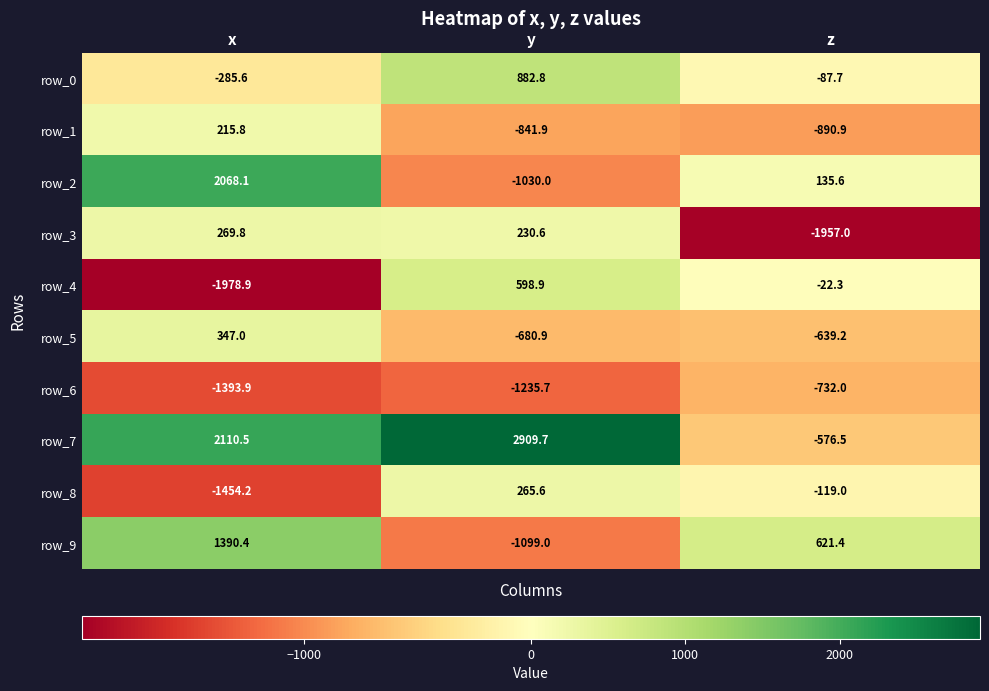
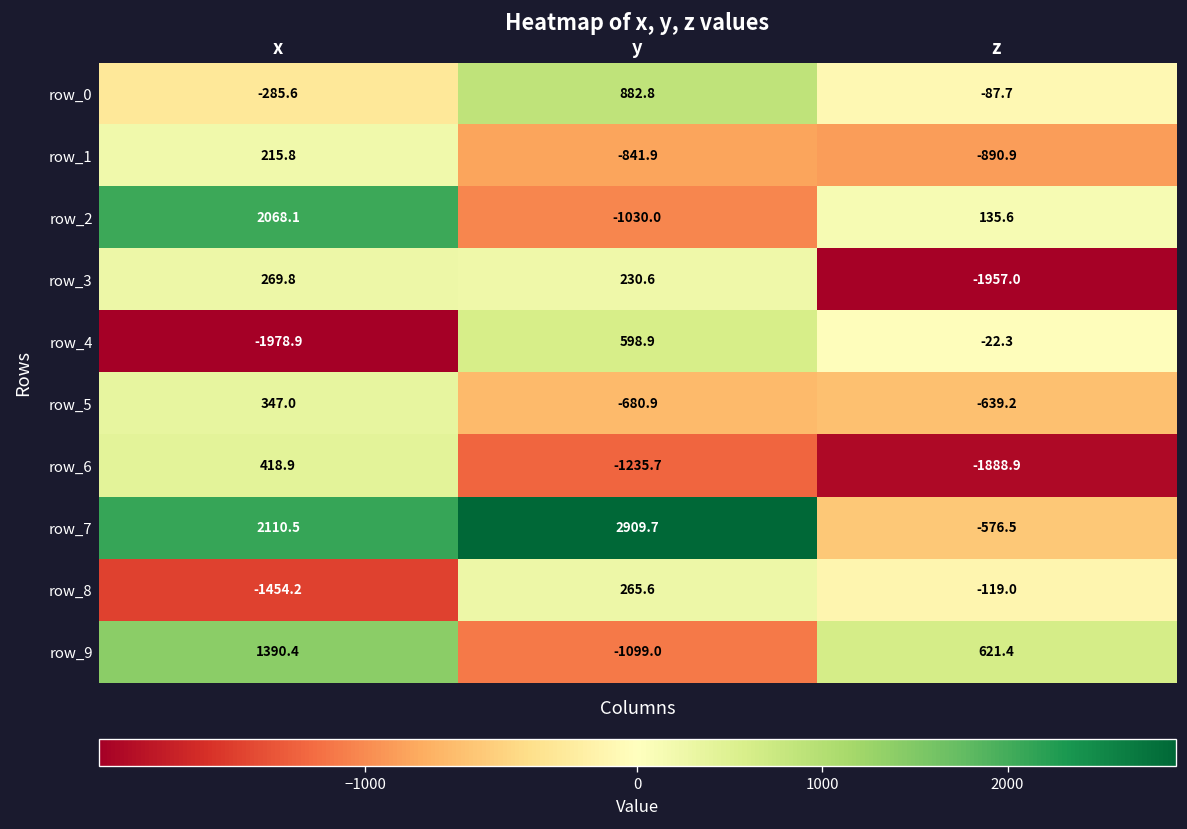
row_6, x: -1393.9 -> 418.9
row_6, z: -732.0 -> -1888.9
